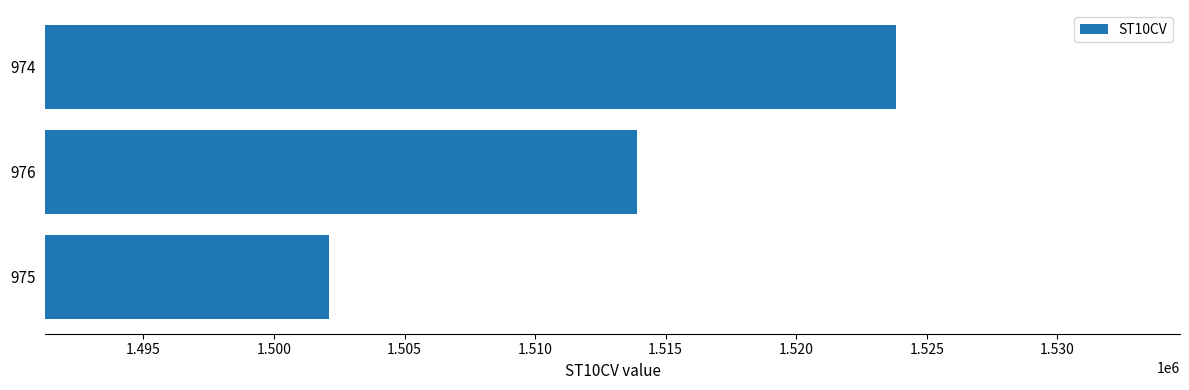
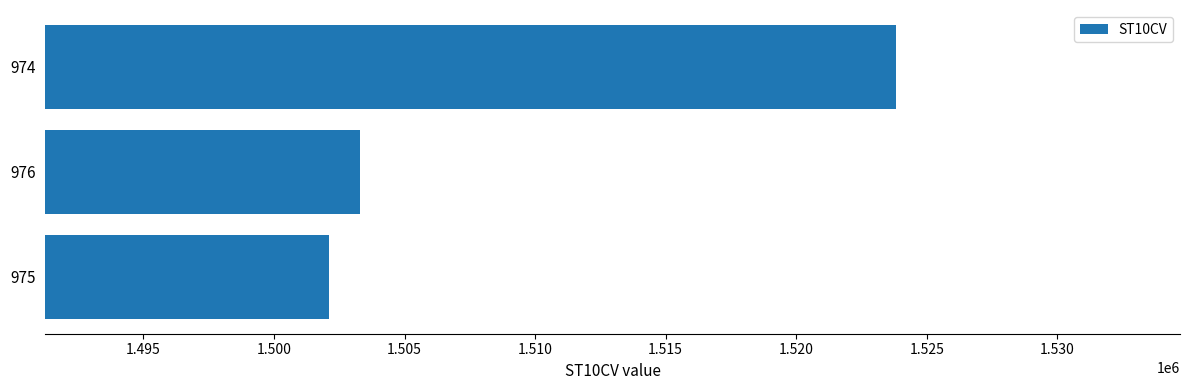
976: 1513900 -> 1503300
